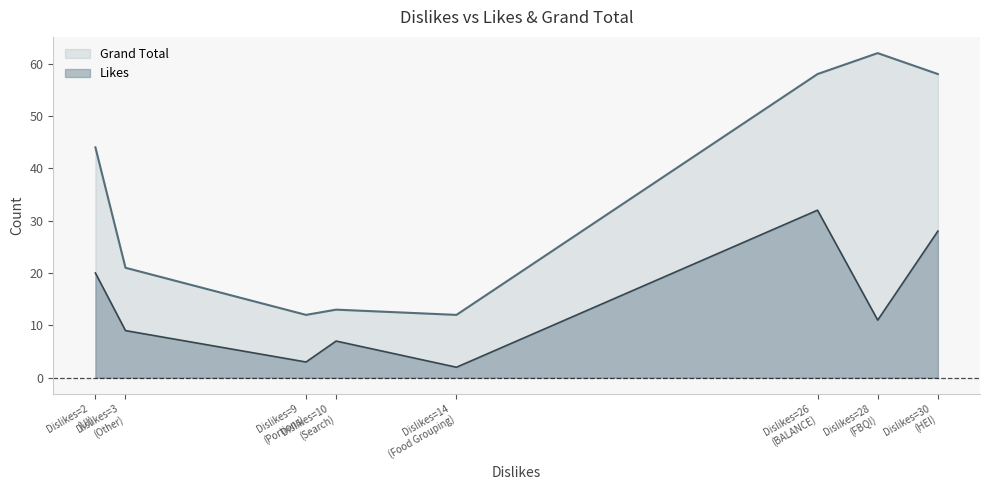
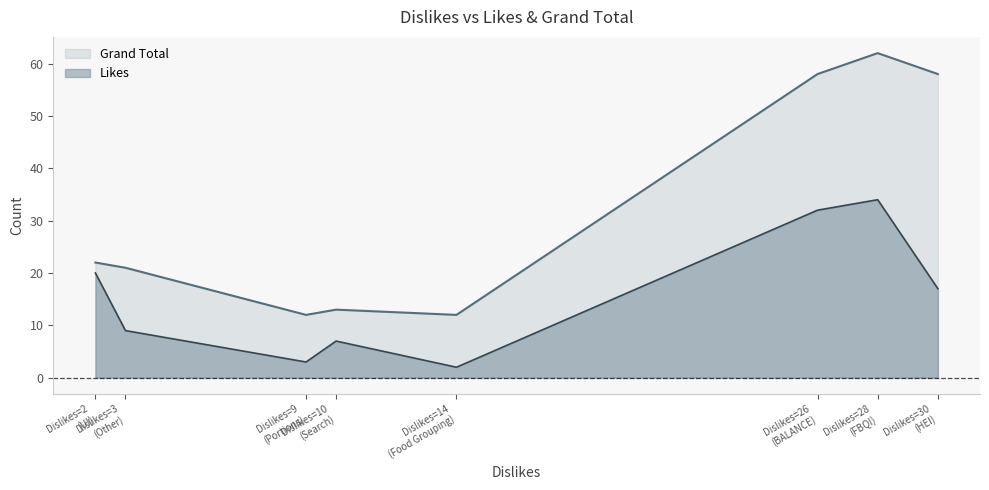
Grand Total, Dislikes=2 (UI): 44 -> 22
Likes, Dislikes=28 (FBQI): 11 -> 34
Likes, Dislikes=30 (HEI): 28 -> 17
